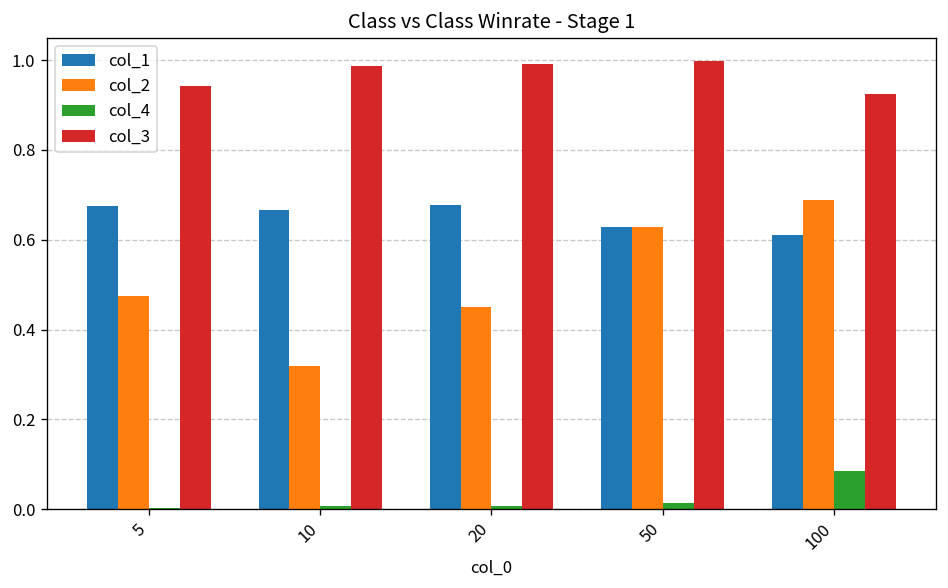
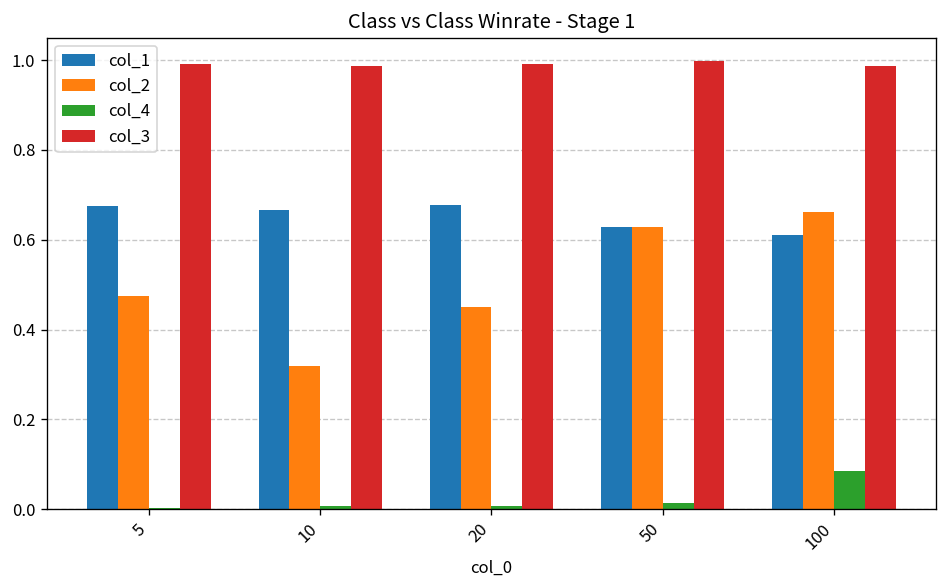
col_3, 5: 0.94 -> 0.99
col_2, 100: 0.69 -> 0.66
col_3, 100: 0.92 -> 0.99
